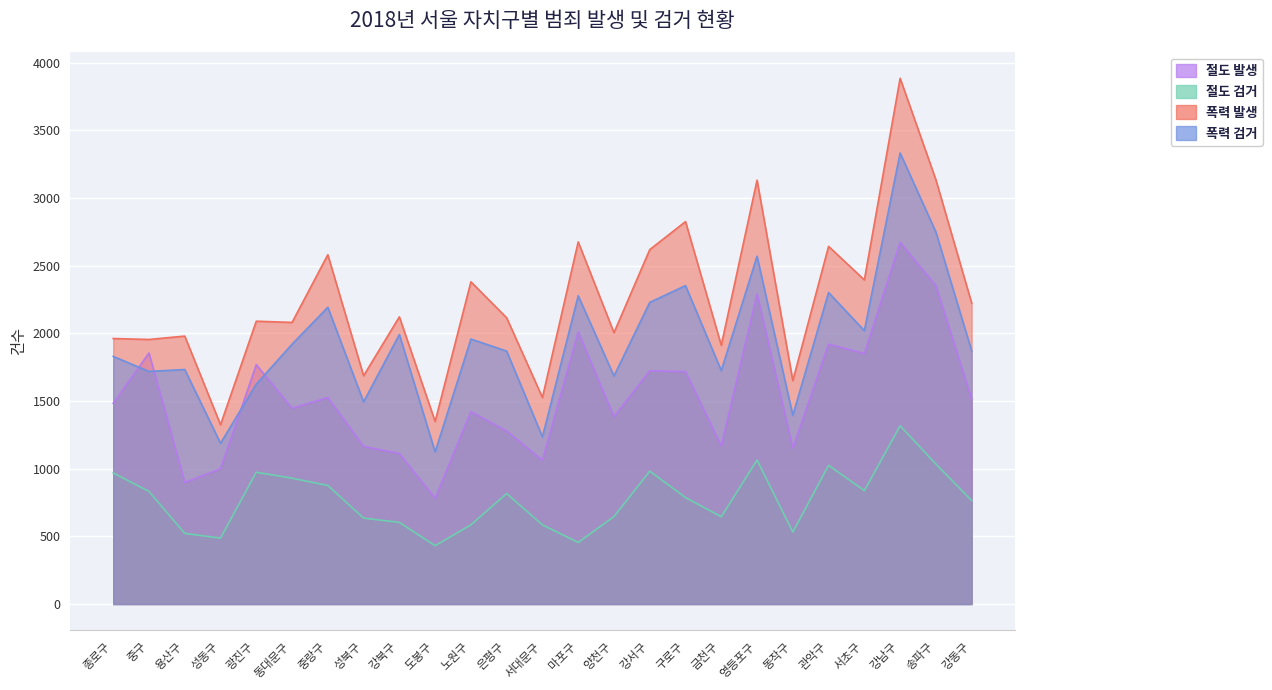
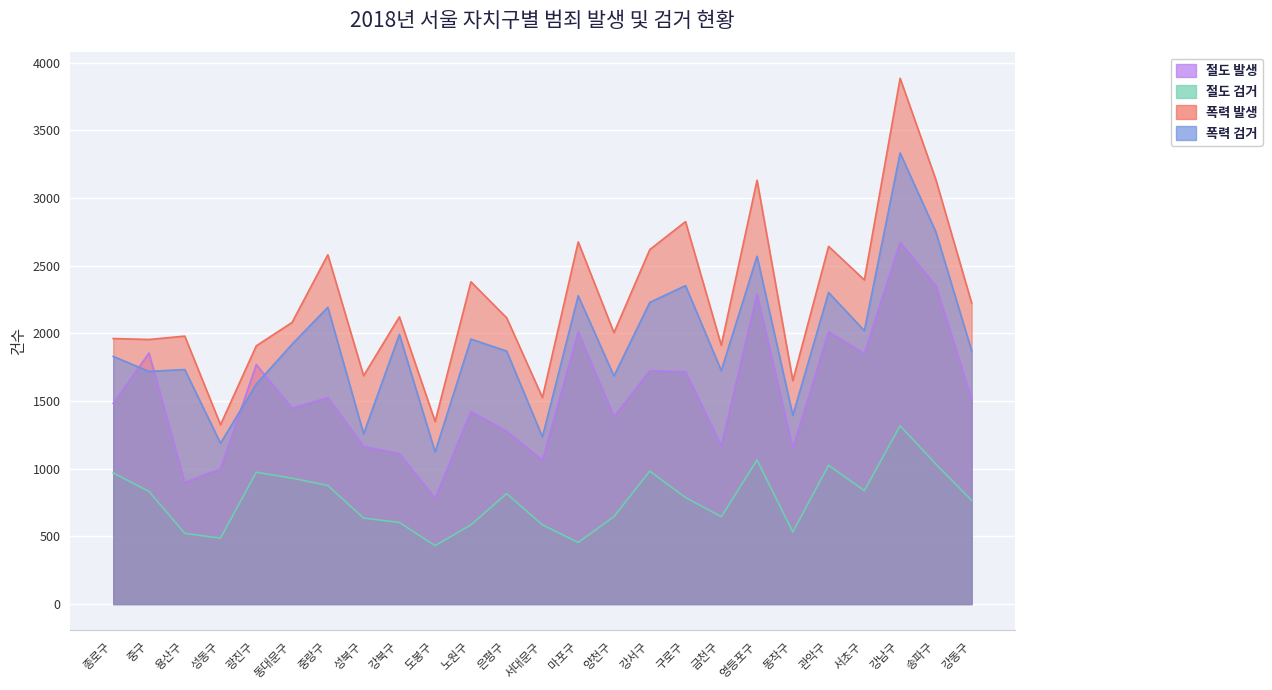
폭력 발생, 광진구: 2090 -> 1910
폭력 검거, 성북구: 1490 -> 1260
절도 발생, 관악구: 1920 -> 2010
